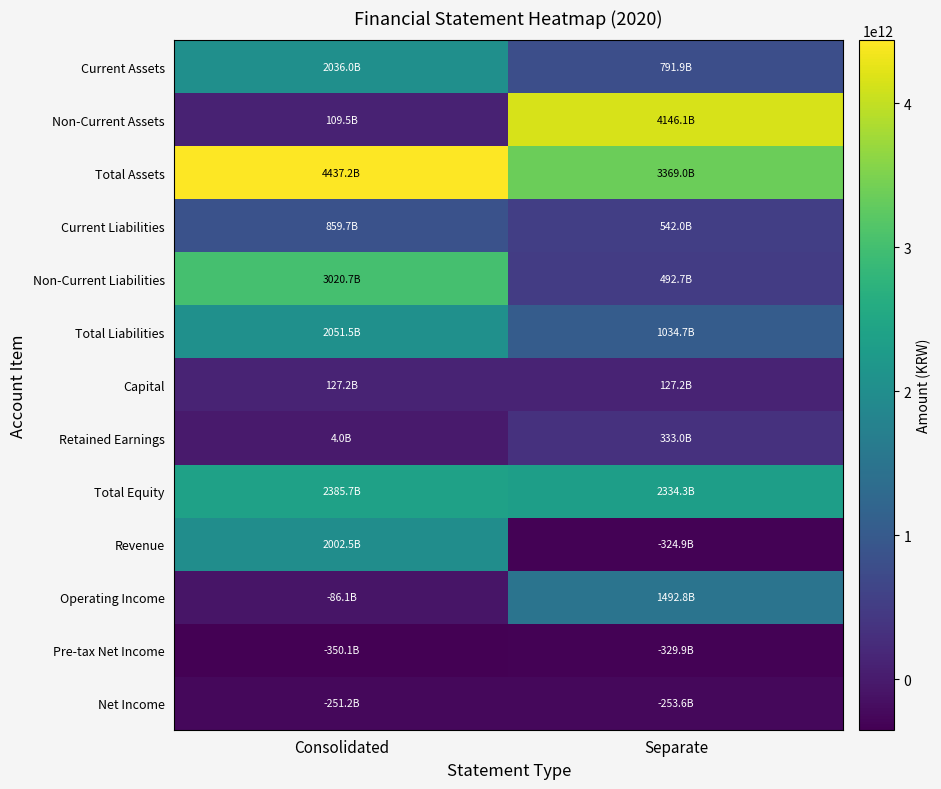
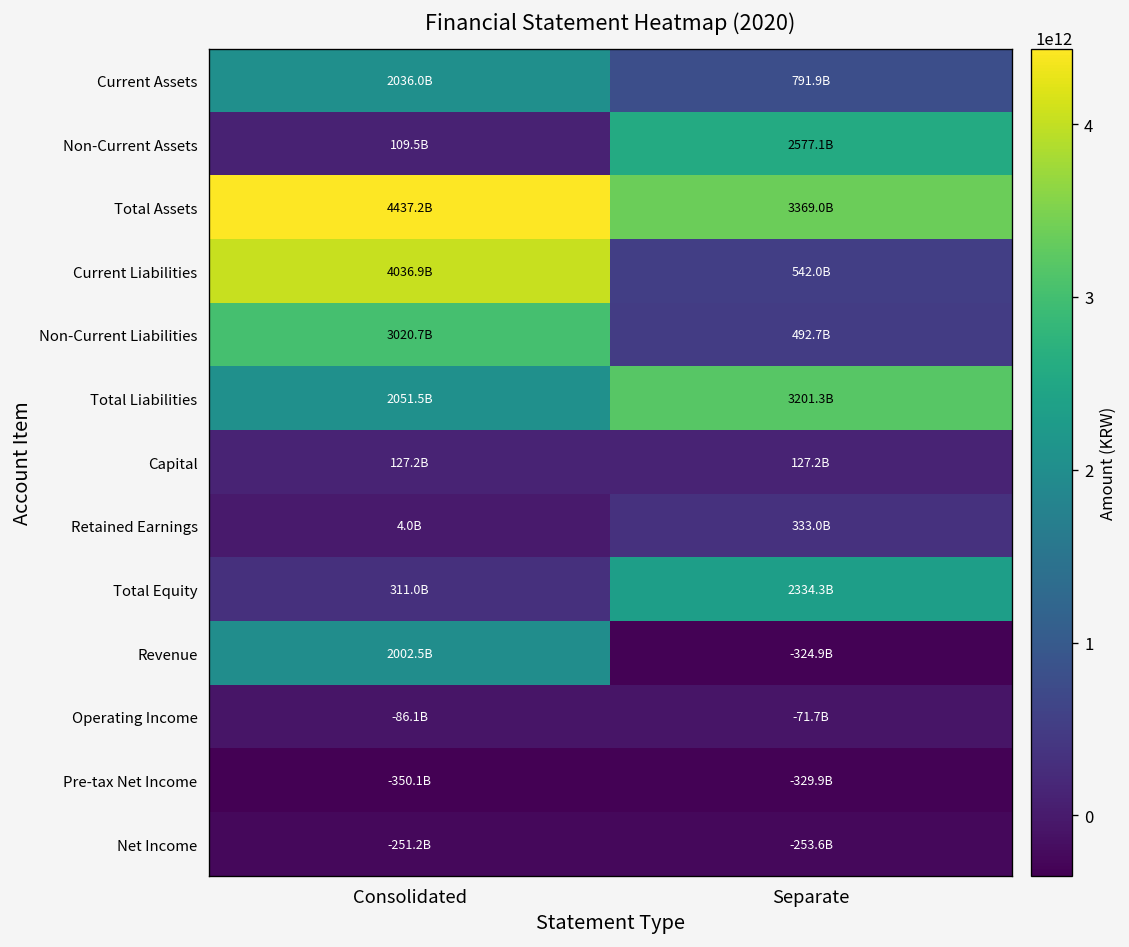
Non-Current Assets, Separate: 4146.1B -> 2577.1B
Current Liabilities, Consolidated: 859.7B -> 4036.9B
Total Liabilities, Separate: 1034.7B -> 3201.3B
Total Equity, Consolidated: 2385.7B -> 311.0B
Operating Income, Separate: 1492.8B -> -71.7B
